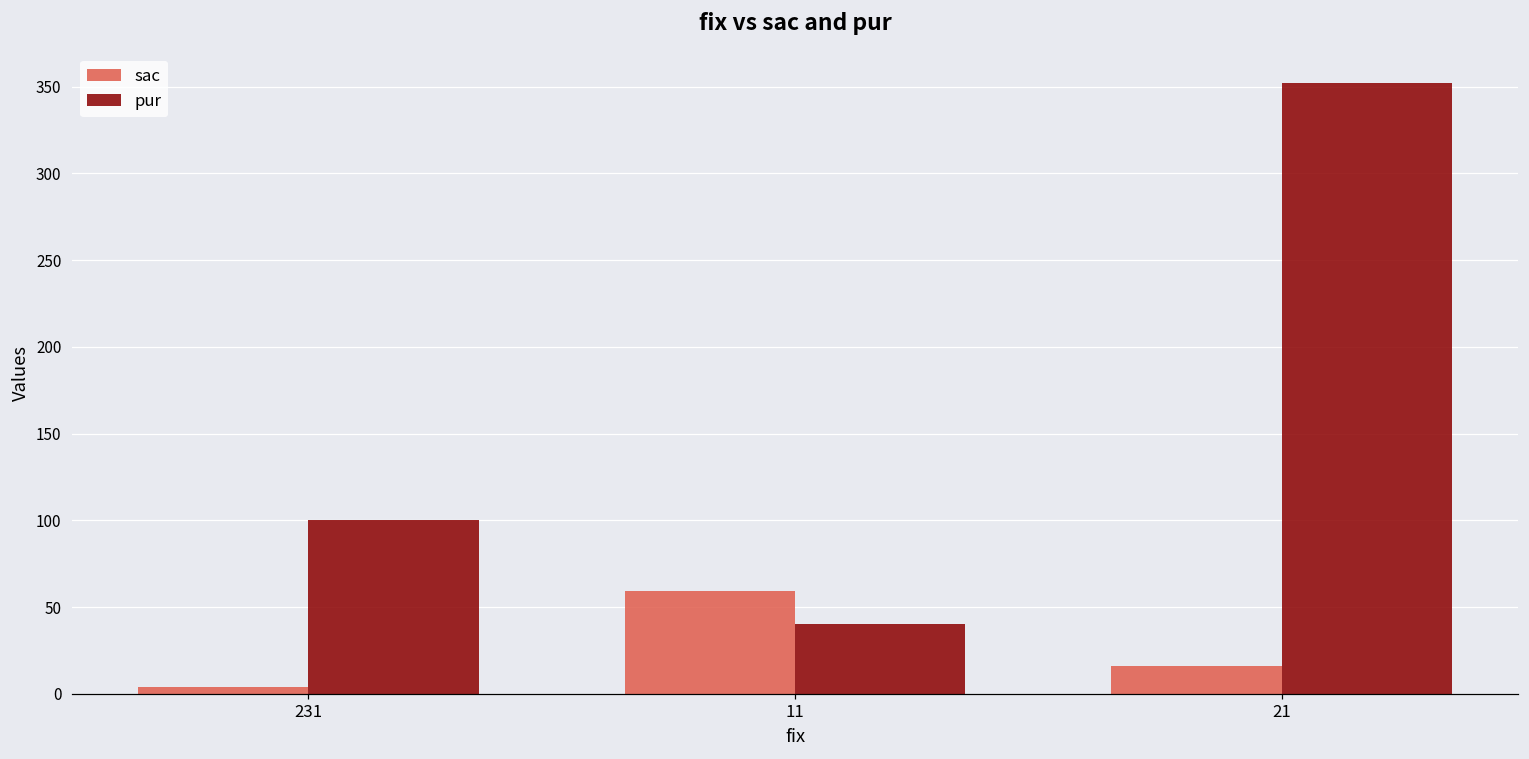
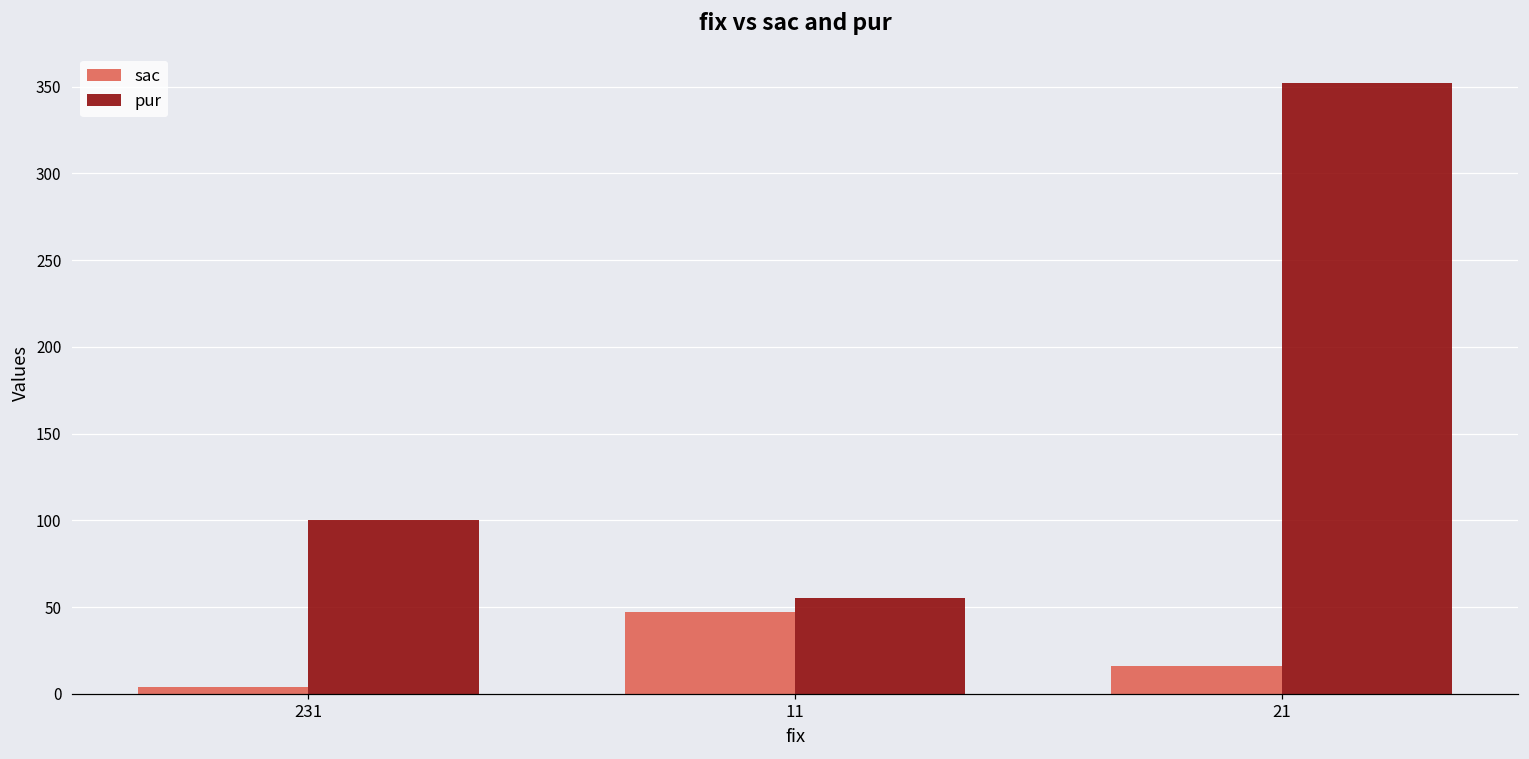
sac, 11: 59 -> 47
pur, 11: 40 -> 55
